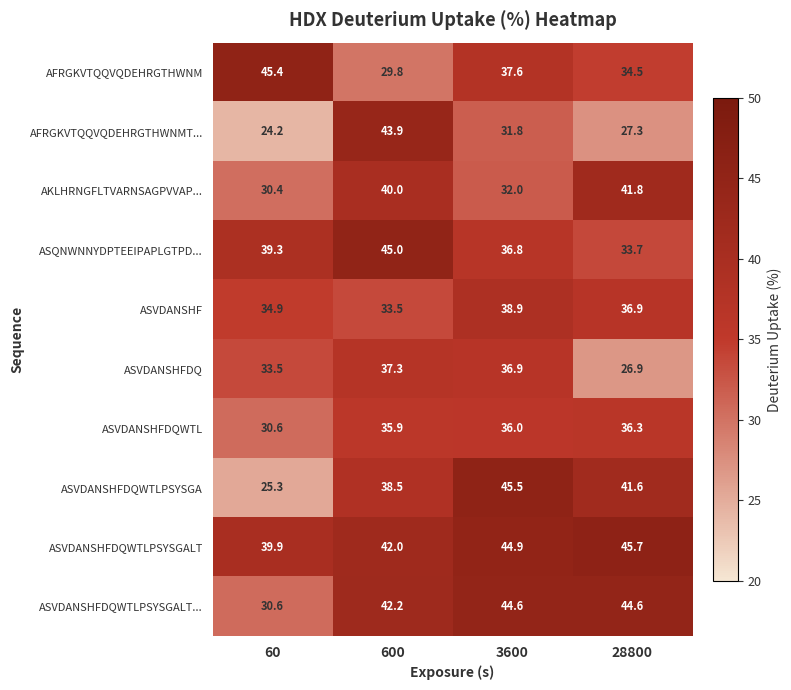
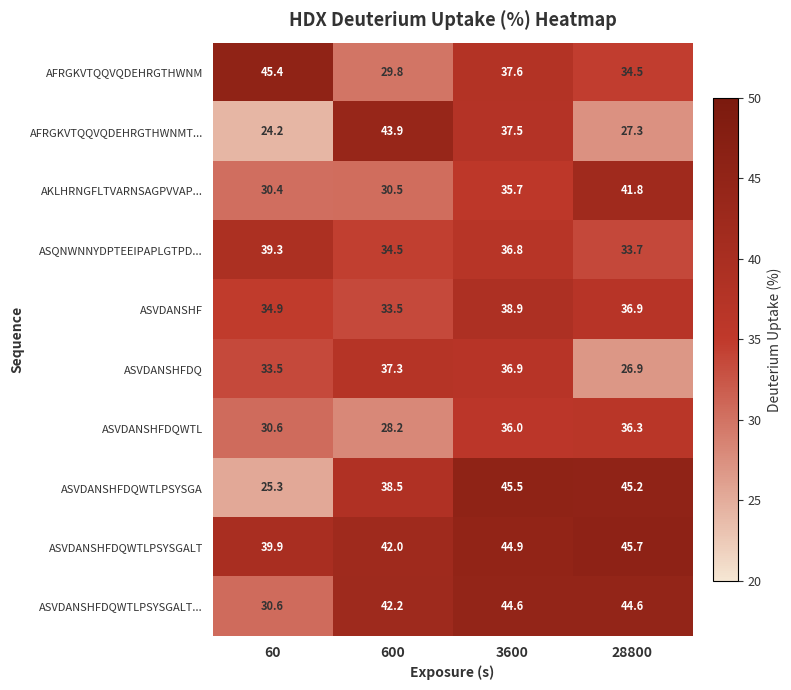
AFRGKVTQQVQDEHRGTHWNMT..., 3600: 31.8 -> 37.5
AKLHRNGFLTVARNSAGPVVAP..., 600: 40.0 -> 30.5
AKLHRNGFLTVARNSAGPVVAP..., 3600: 32.0 -> 35.7
ASQNWNNYDPTEEIPAPLGTPD..., 600: 45.0 -> 34.5
ASVDANSHFDQWTL, 600: 35.9 -> 28.2
ASVDANSHFDQWTLPSYSGA, 28800: 41.6 -> 45.2
